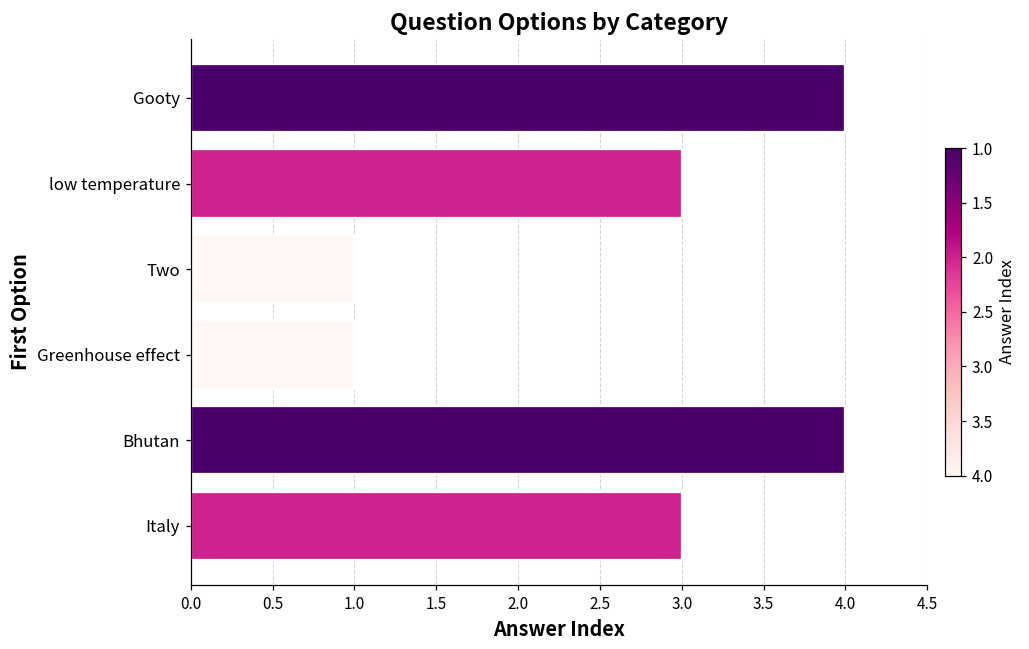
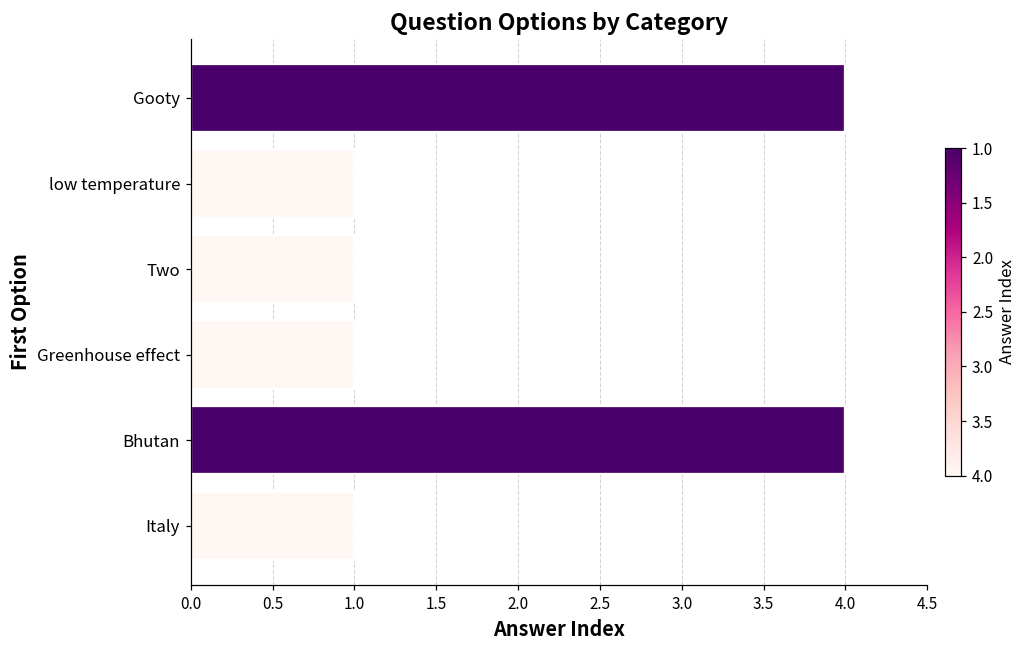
low temperature: 3 -> 1
Italy: 3 -> 1
